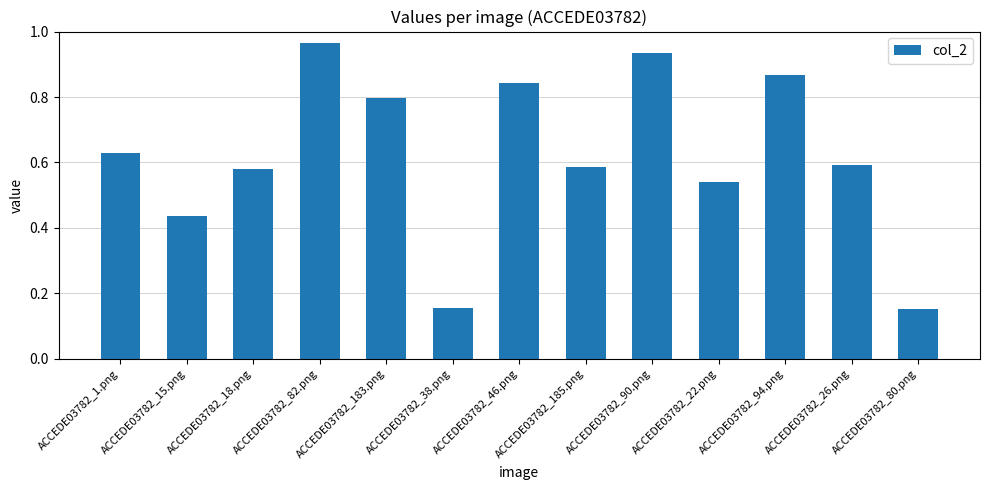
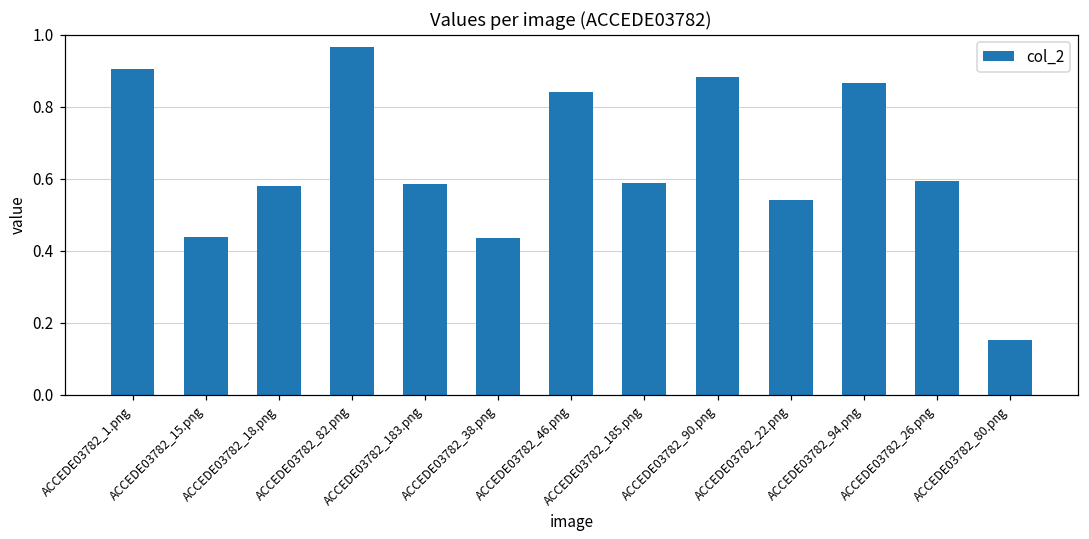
ACCEDE03782_1.png: 0.63 -> 0.91
ACCEDE03782_183.png: 0.80 -> 0.58
ACCEDE03782_38.png: 0.15 -> 0.44
ACCEDE03782_90.png: 0.94 -> 0.88
